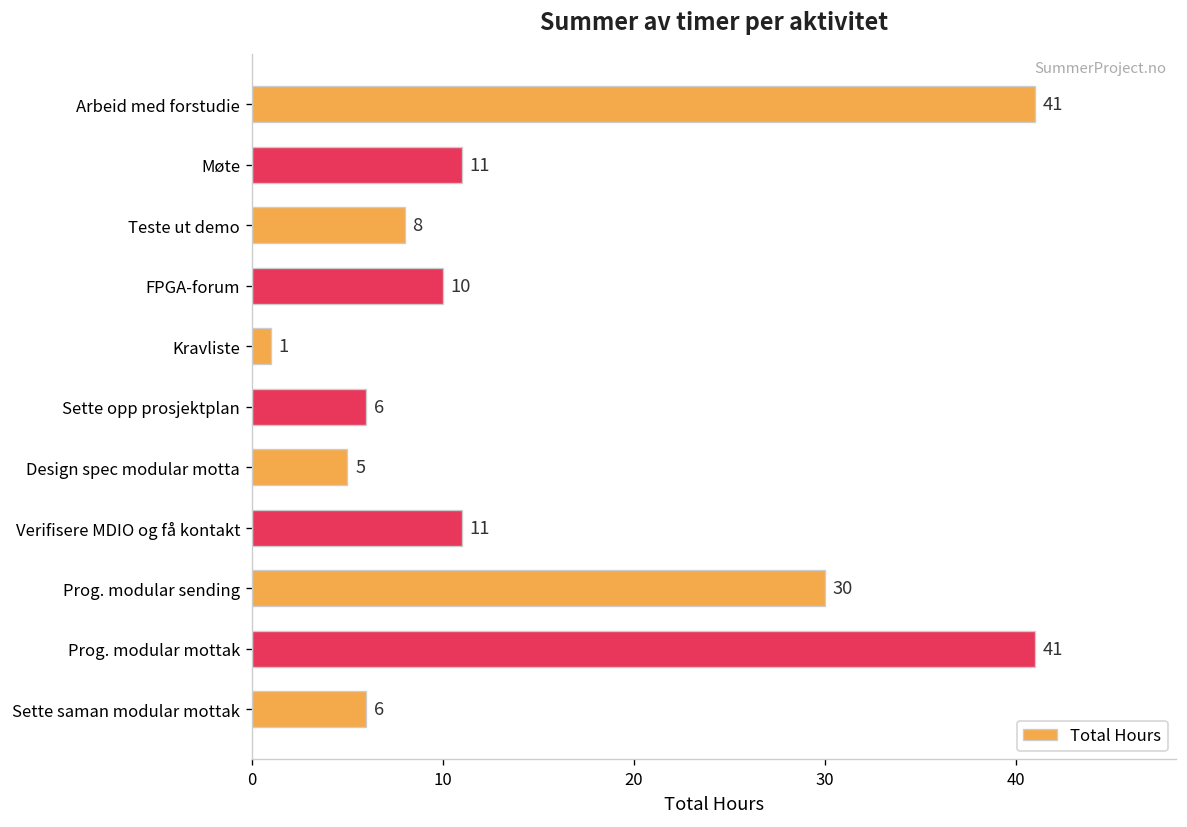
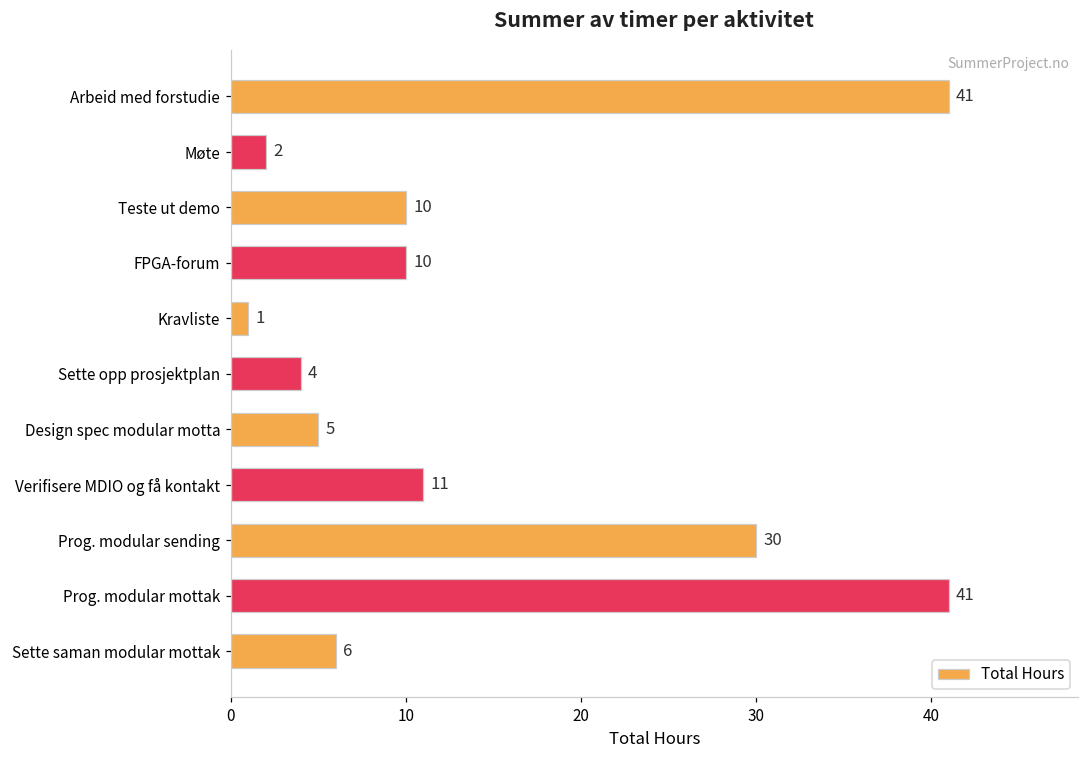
Møte: 11 -> 2
Teste ut demo: 8 -> 10
Sette opp prosjektplan: 6 -> 4
